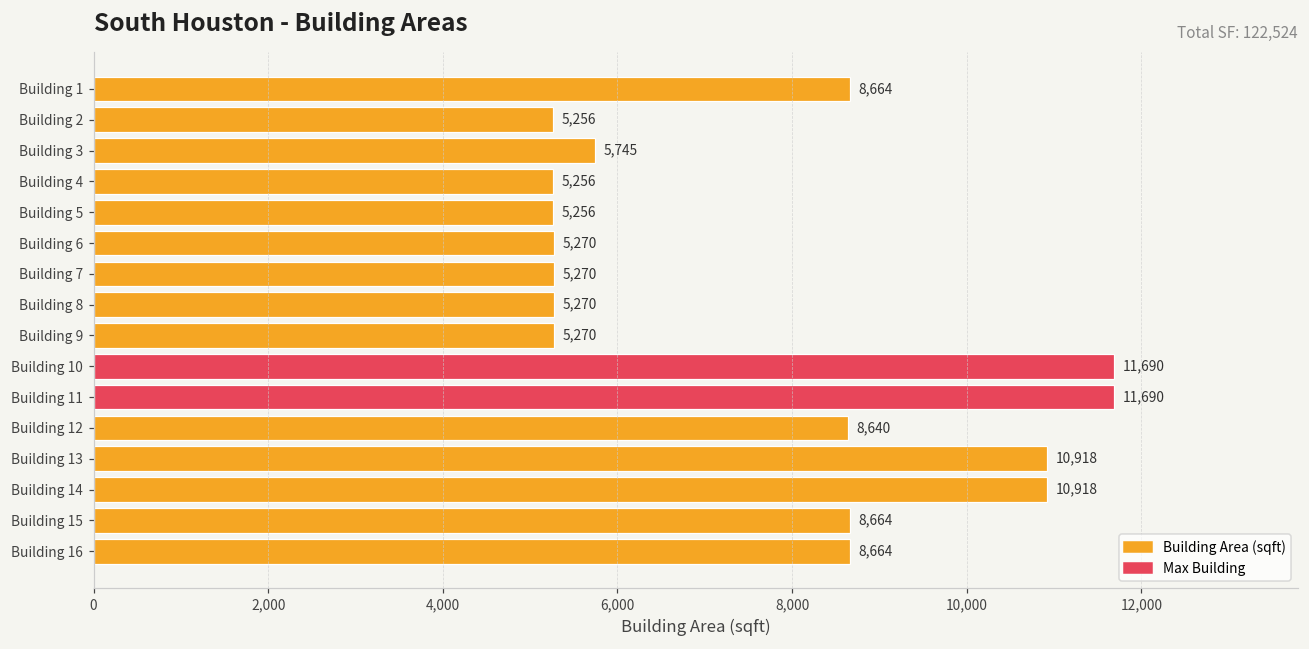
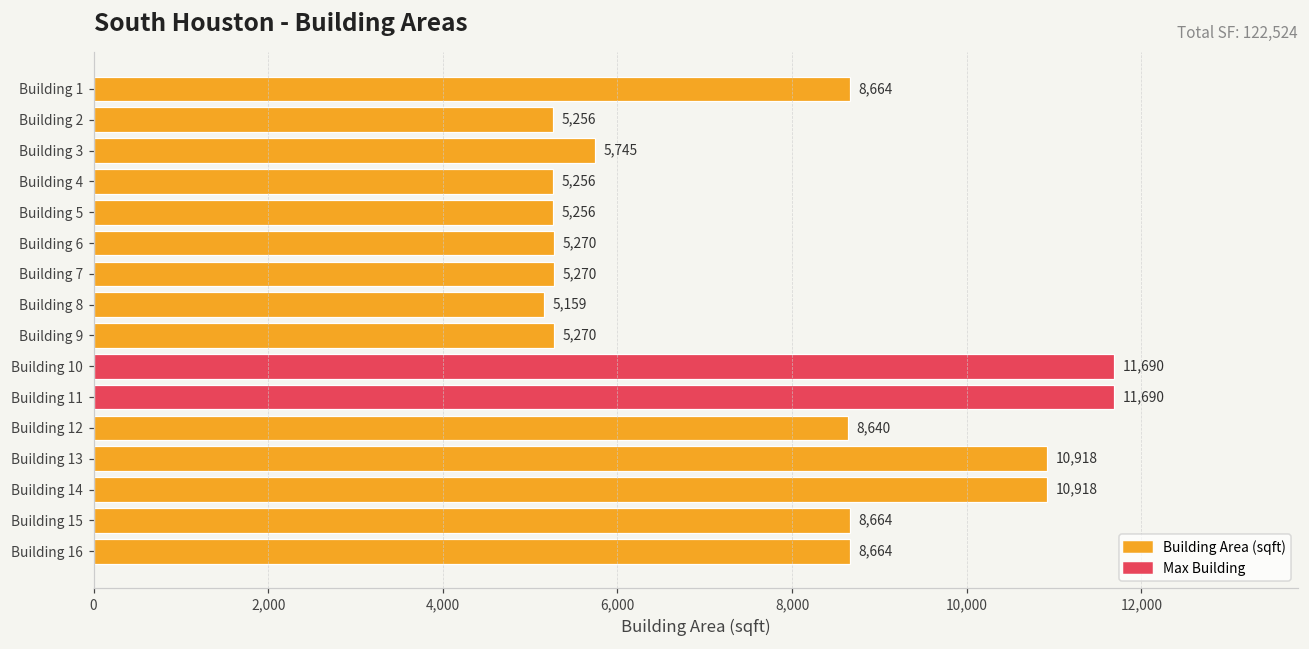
Building 8: 5,270 -> 5,159
